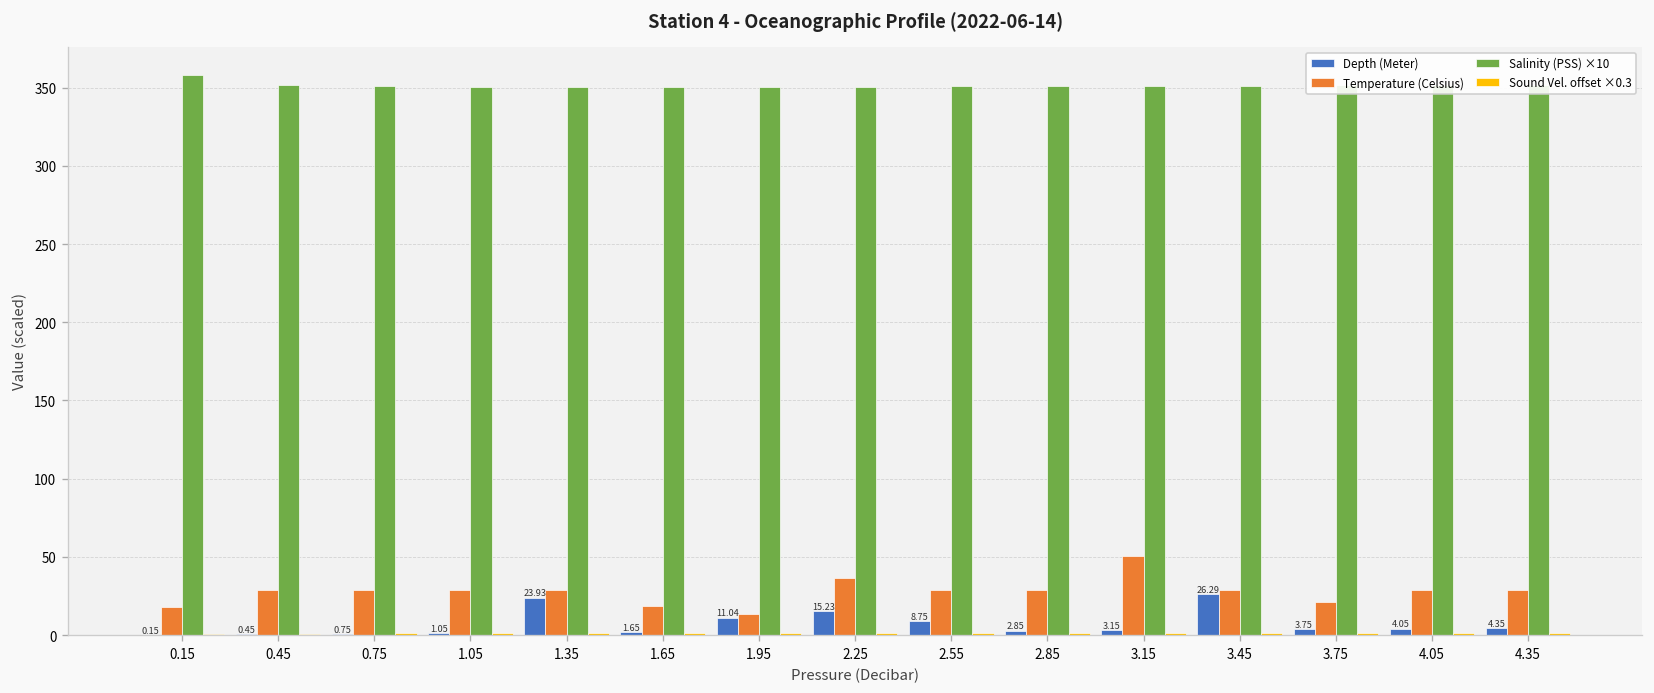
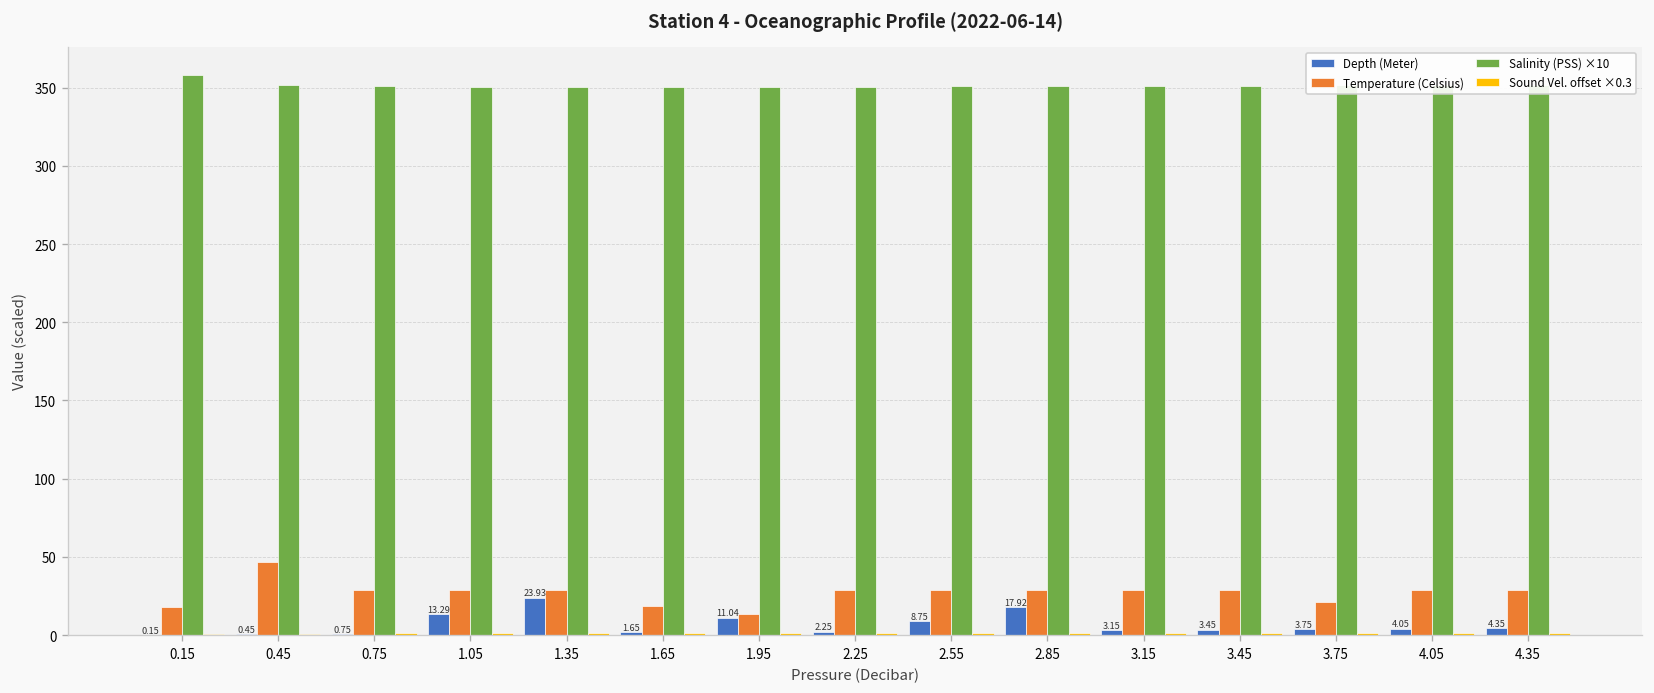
Temperature (Celsius), 0.45: 29 -> 47
Depth (Meter), 1.05: 1.05 -> 13.29
Depth (Meter), 2.25: 15.23 -> 2.25
Temperature (Celsius), 2.25: 36 -> 29
Depth (Meter), 2.85: 2.85 -> 17.92
Temperature (Celsius), 3.15: 50 -> 29
Depth (Meter), 3.45: 26.29 -> 3.45
